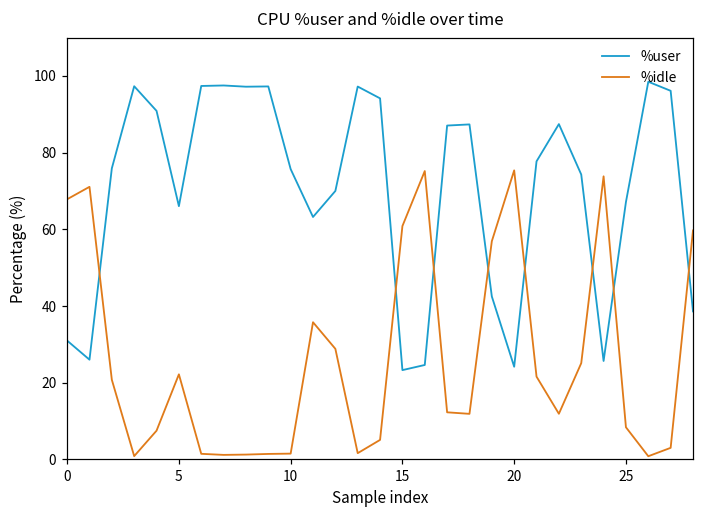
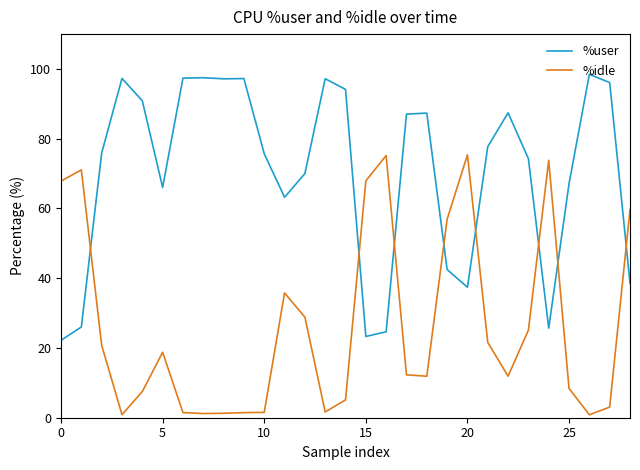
%user, 0: 31 -> 22
%idle, 5: 22 -> 19
%idle, 15: 61 -> 68
%user, 20: 24 -> 37
